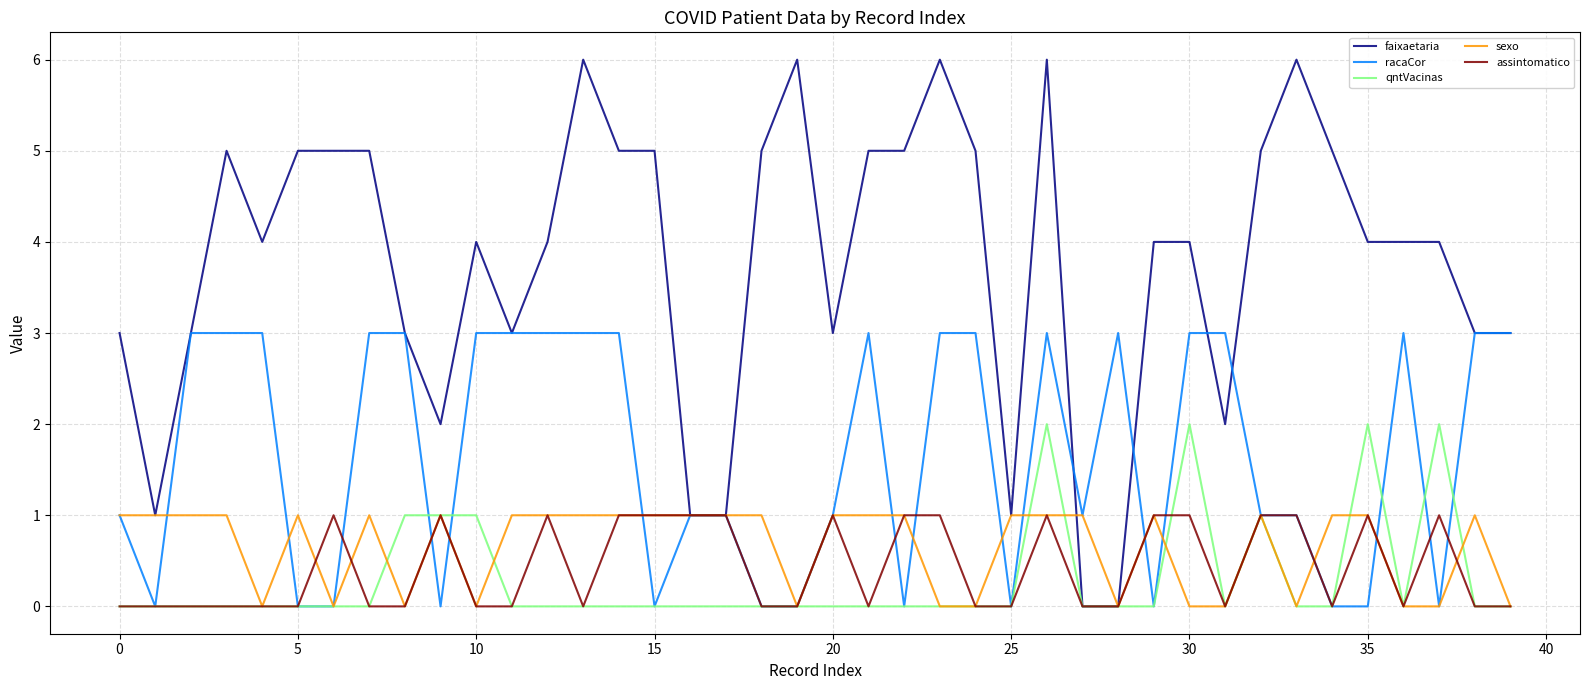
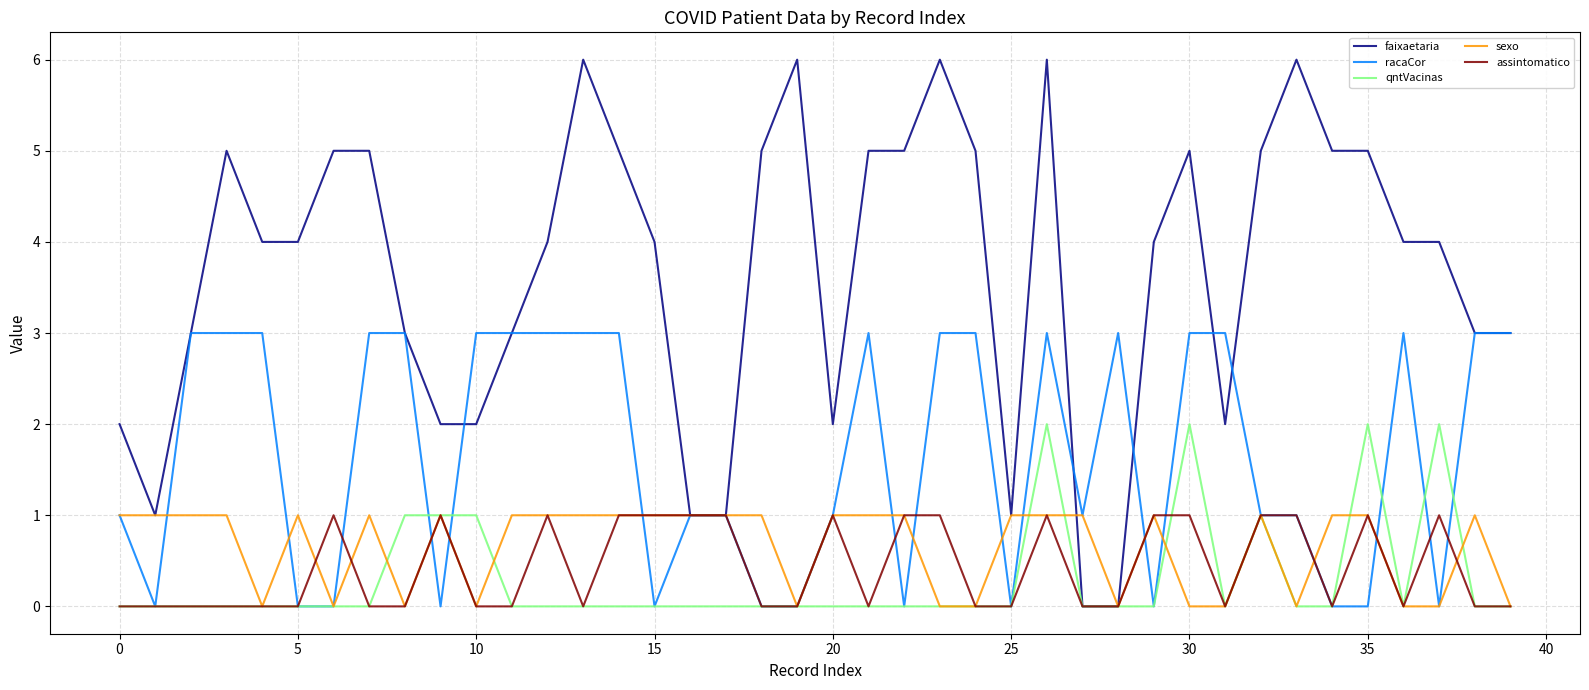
faixaetaria, 0: 3 -> 2
faixaetaria, 5: 5 -> 4
faixaetaria, 10: 4 -> 2
faixaetaria, 15: 5 -> 4
faixaetaria, 20: 3 -> 2
faixaetaria, 30: 4 -> 5
faixaetaria, 35: 4 -> 5
